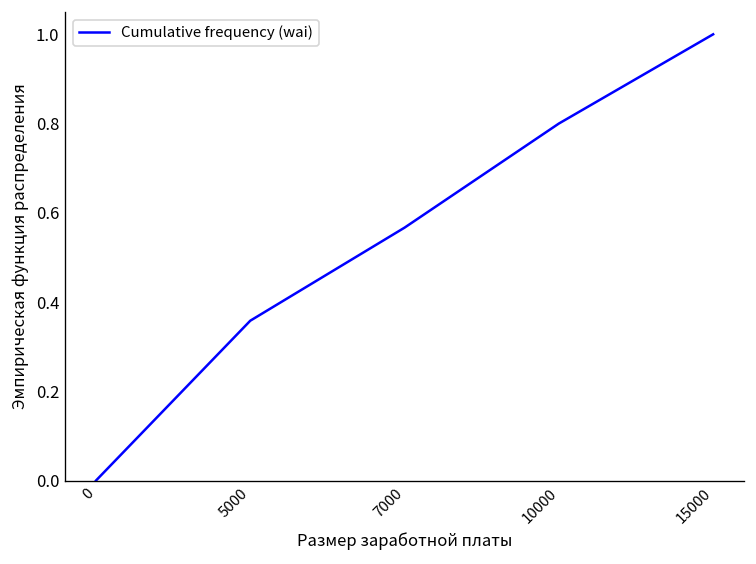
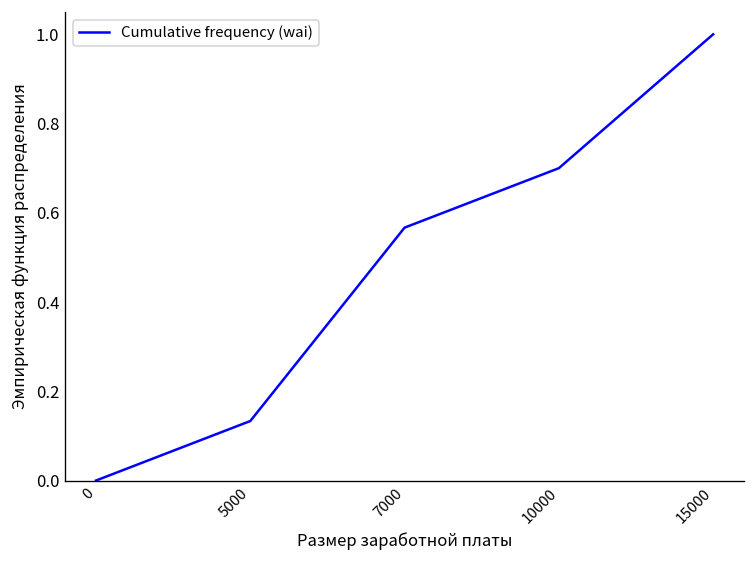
5000: 0.36 -> 0.13
10000: 0.8 -> 0.7
